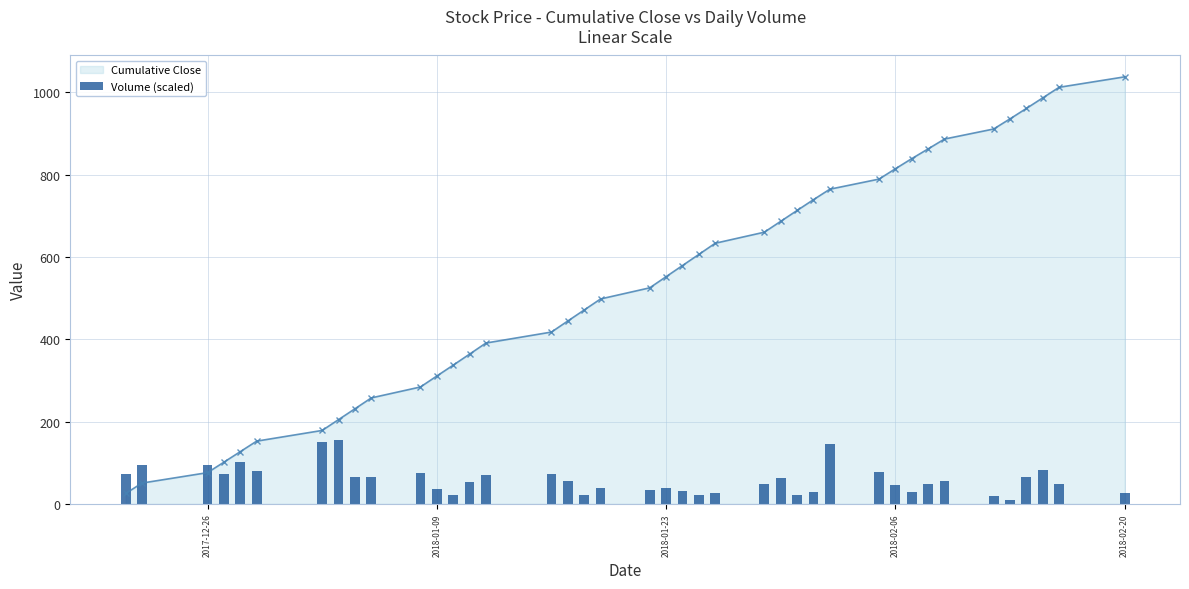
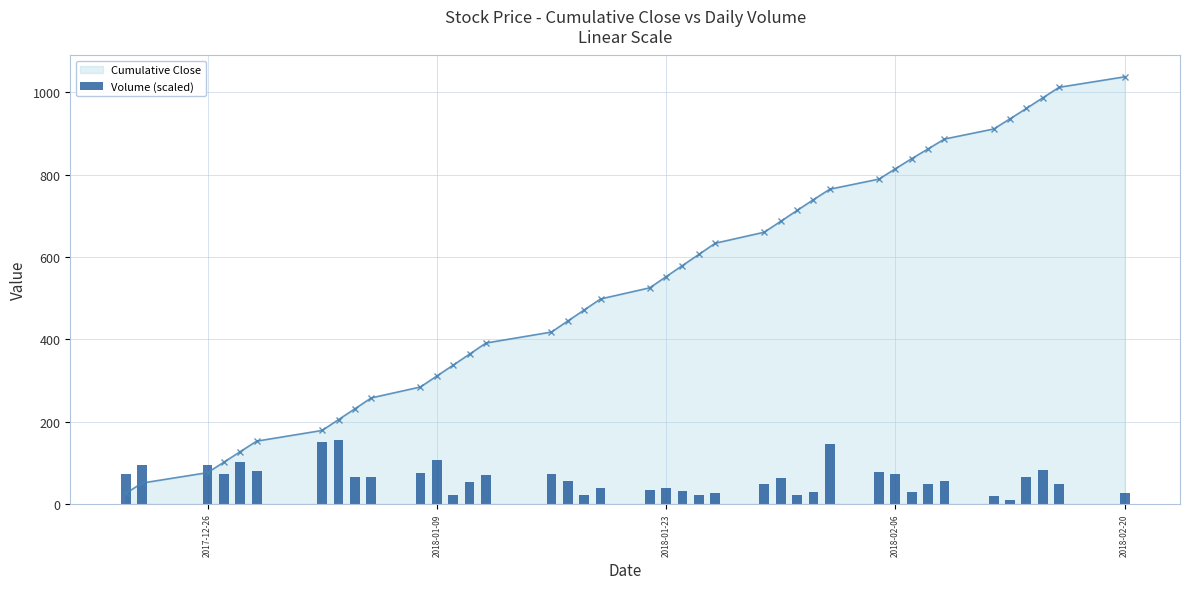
Volume (scaled), 2018-01-09: 40 -> 110
Volume (scaled), 2018-02-06: 50 -> 70
